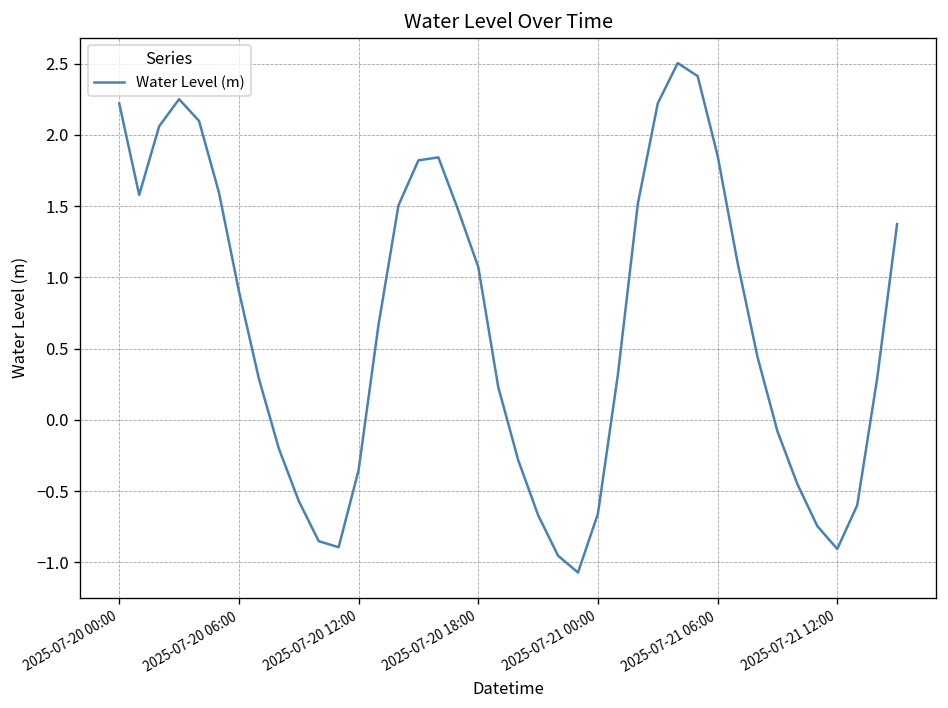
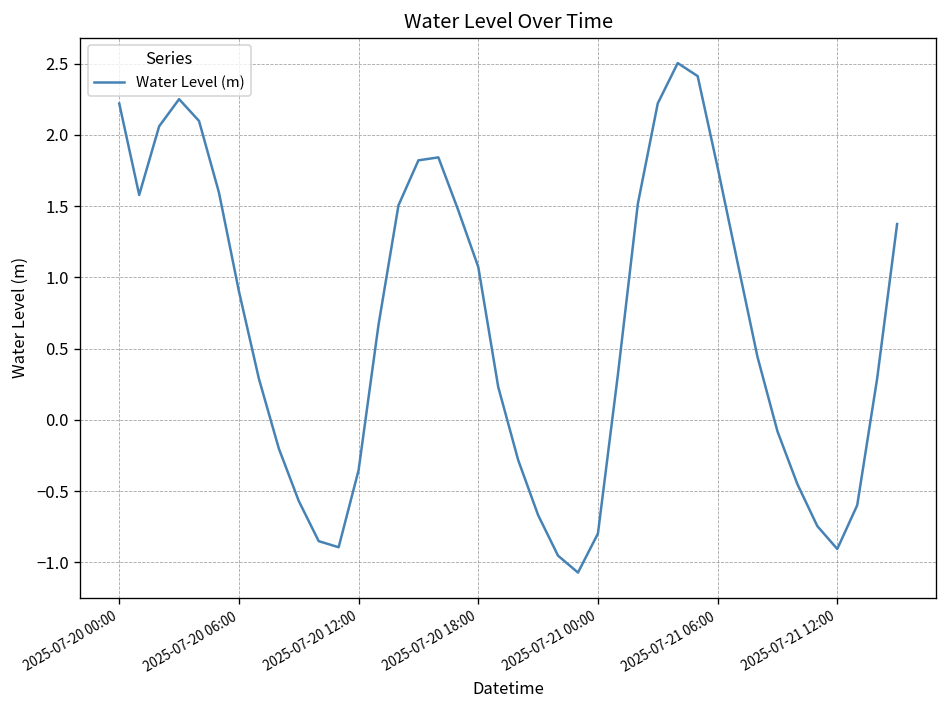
2025-07-21 00:00: -0.66 -> -0.80
2025-07-21 06:00: 1.85 -> 1.77
